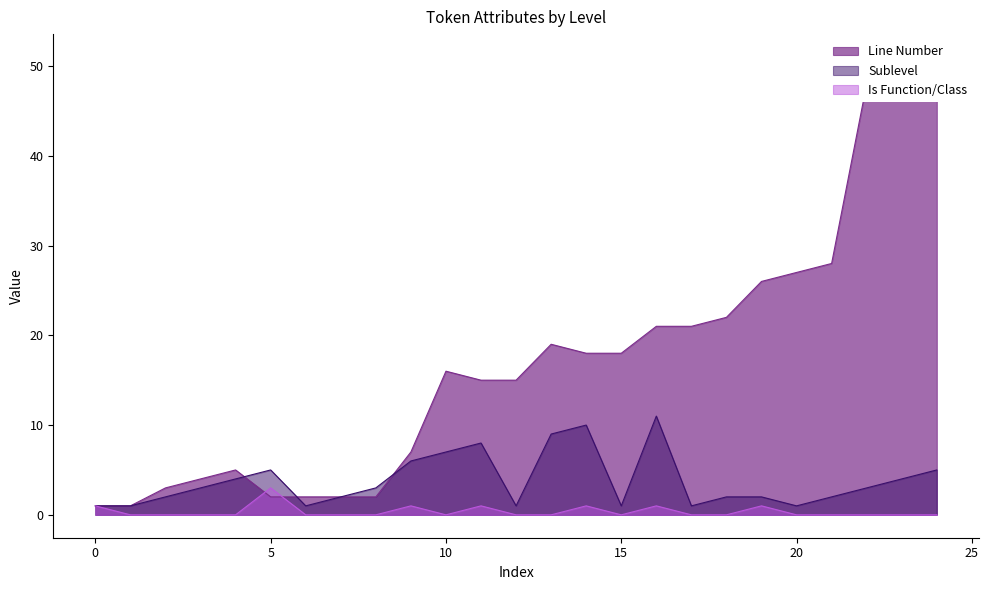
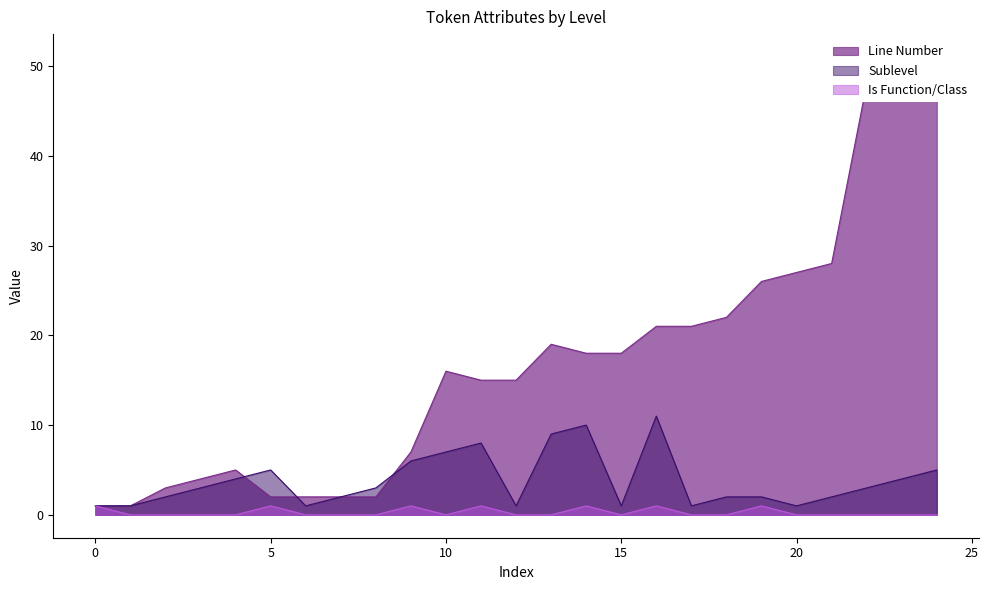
Is Function/Class, 5: 3 -> 1
